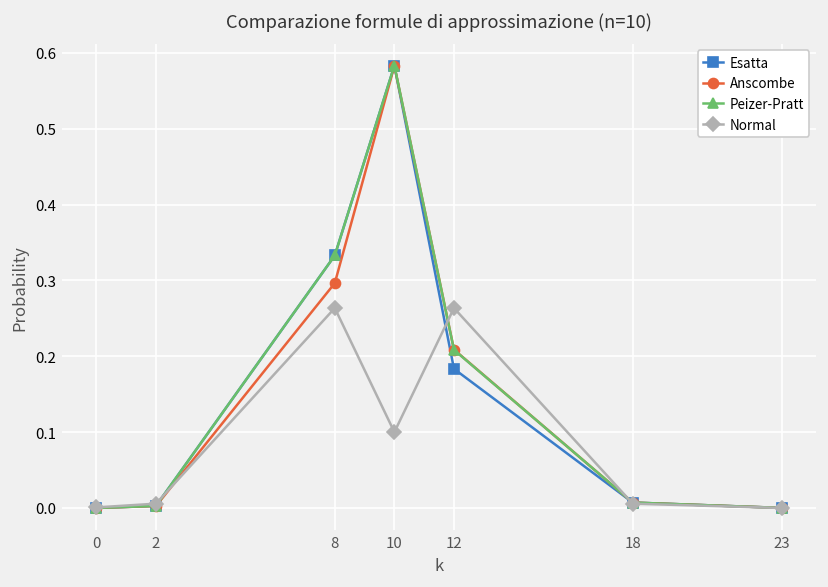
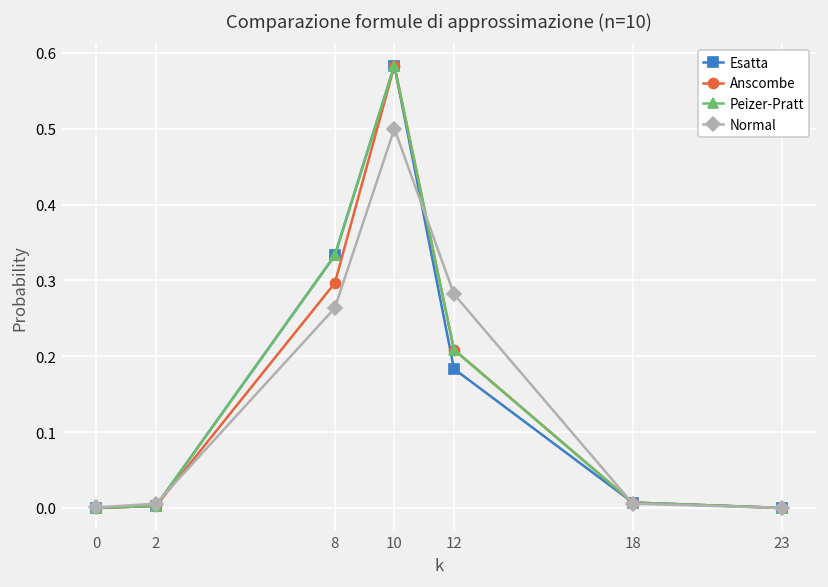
Normal, 10: 0.1 -> 0.5
Normal, 12: 0.26 -> 0.28
